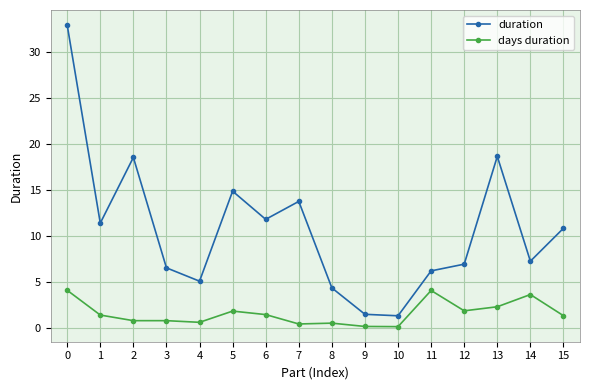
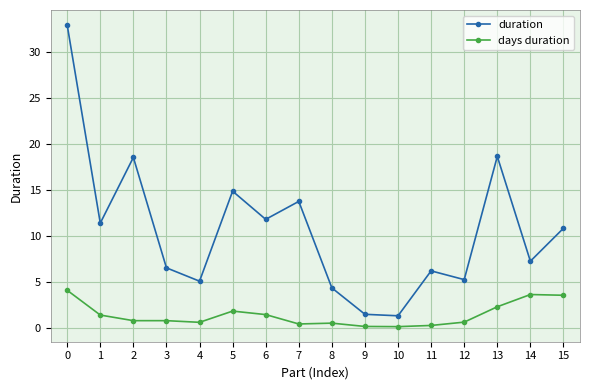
days duration, 11: 4 -> 0
duration, 12: 7 -> 5
days duration, 12: 2 -> 1
days duration, 15: 1 -> 4
